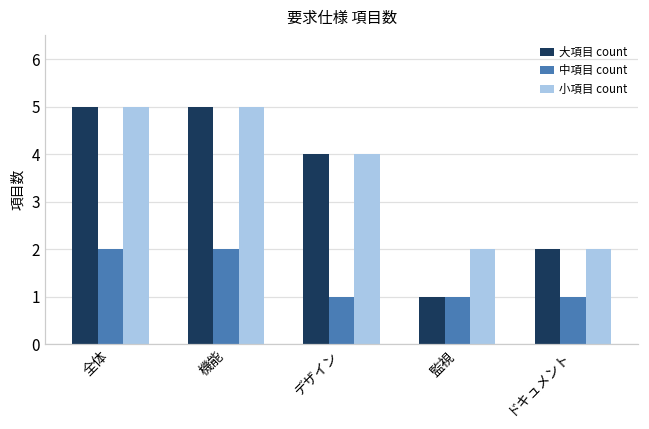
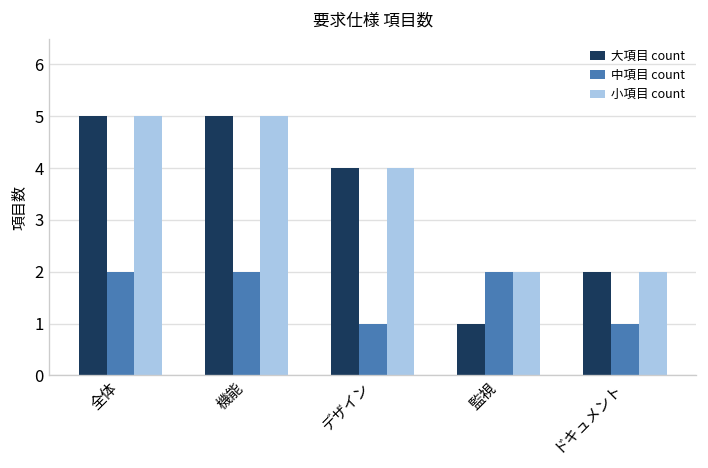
中項目 count, 監視: 1 -> 2
